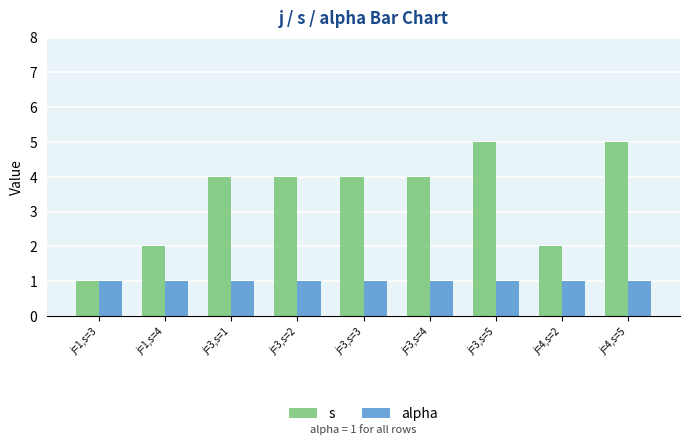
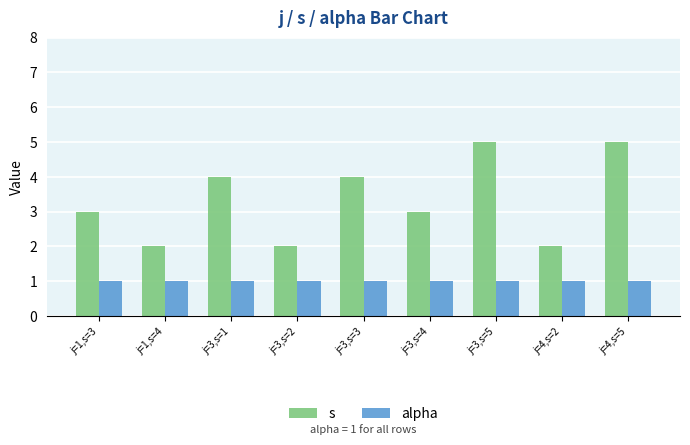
s, j=1,s=3: 1 -> 3
s, j=3,s=2: 4 -> 2
s, j=3,s=4: 4 -> 3
